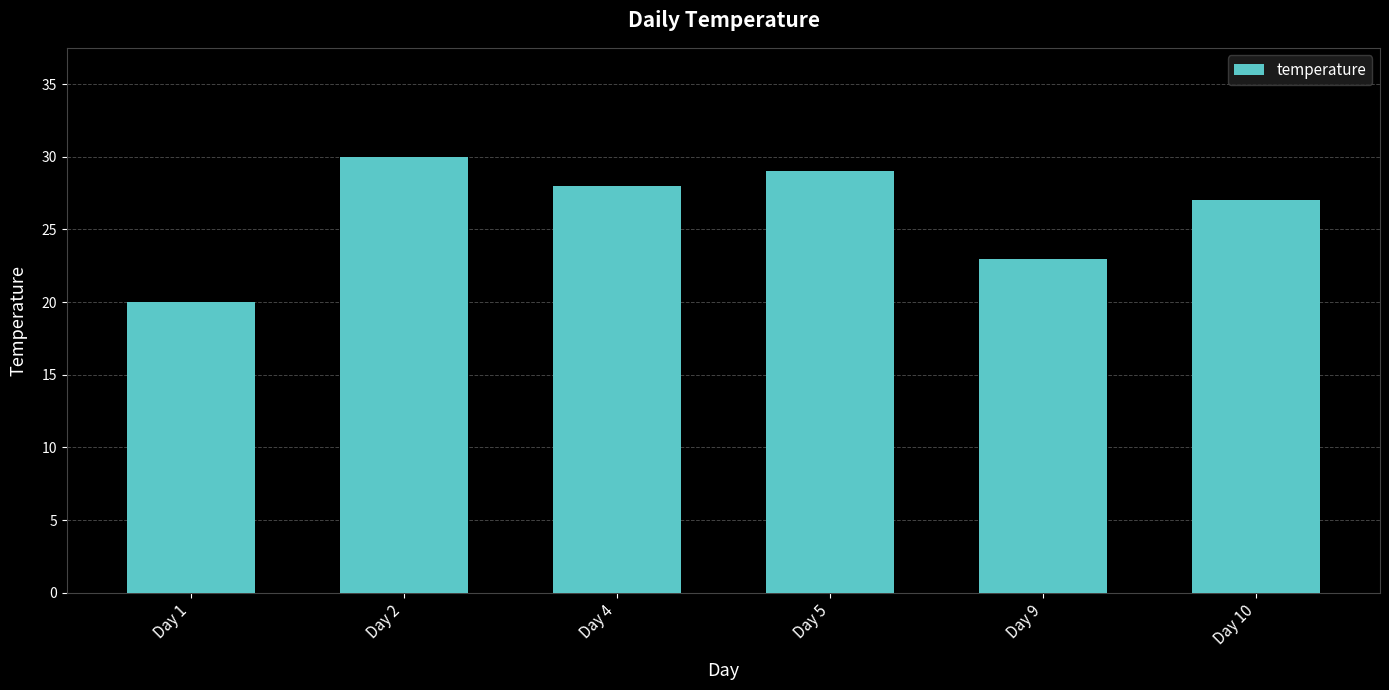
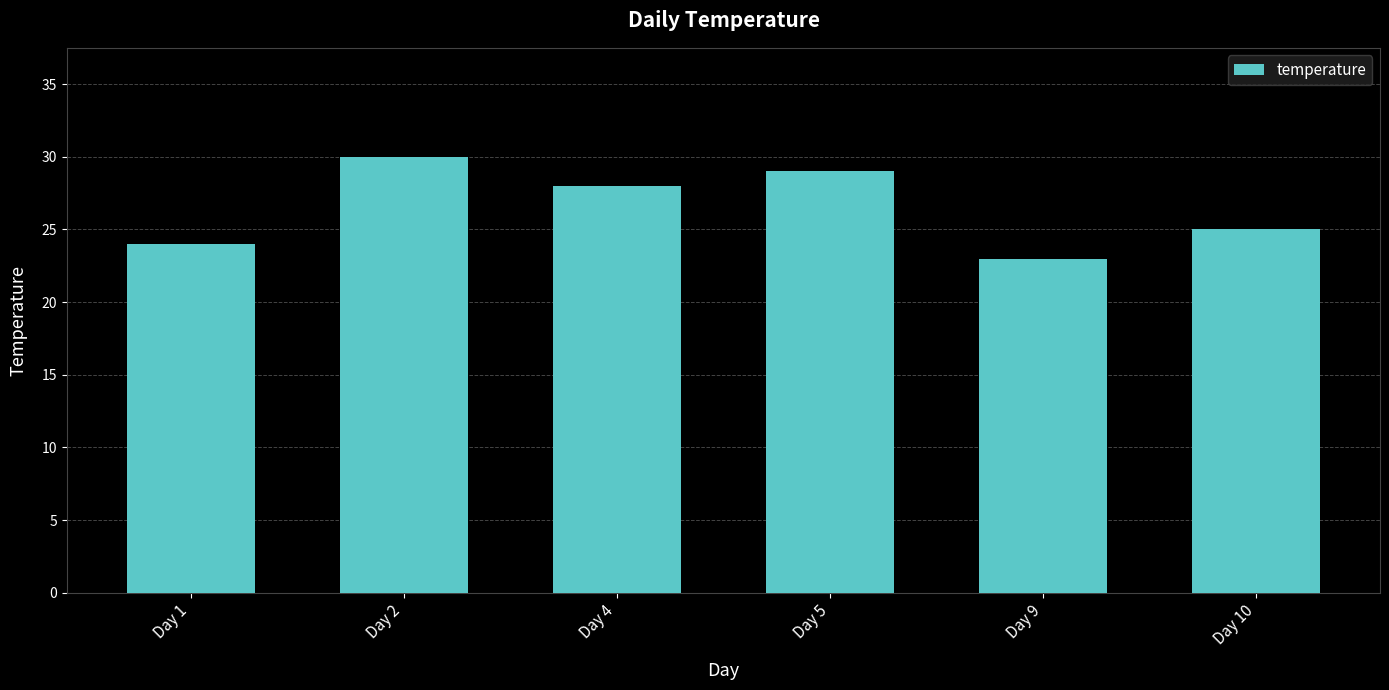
Day 1: 20 -> 24
Day 10: 27 -> 25
